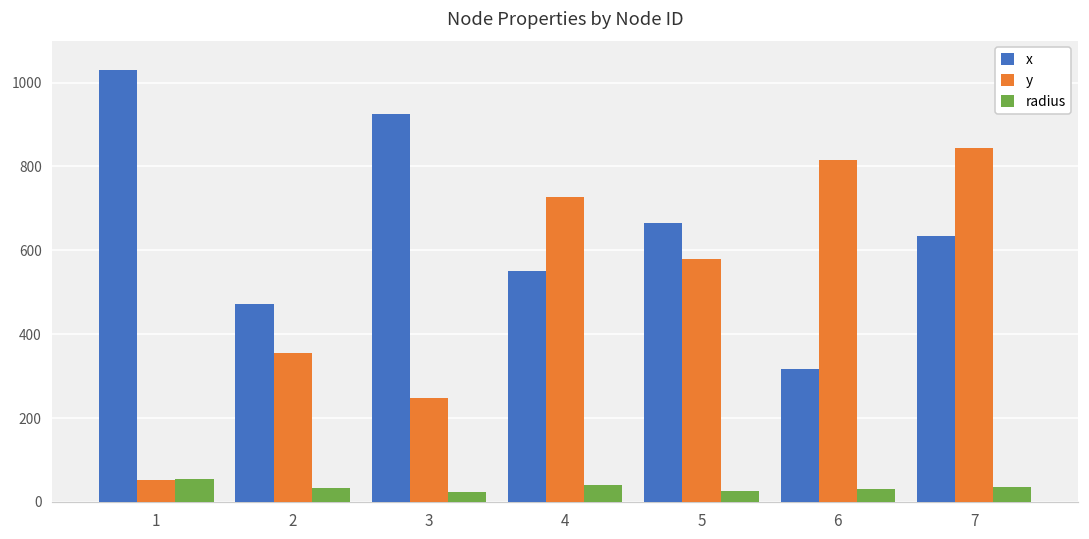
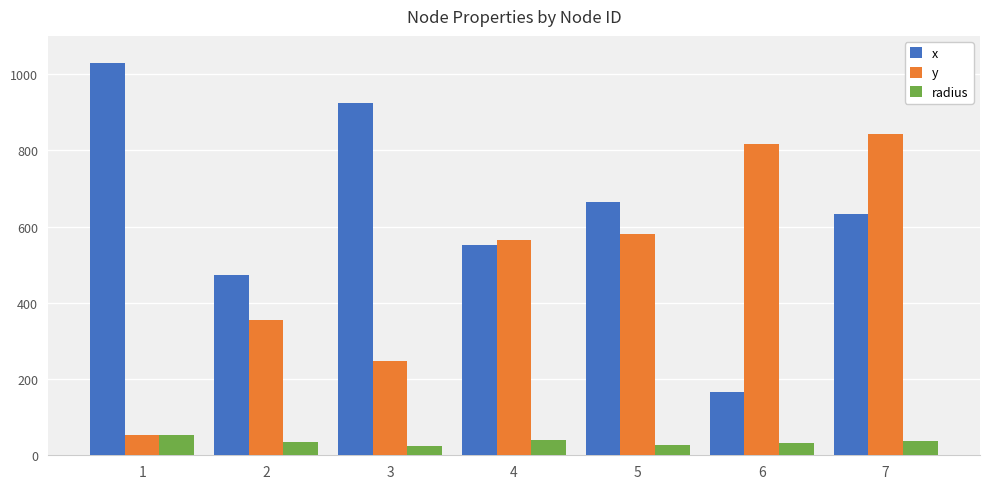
y, 4: 730 -> 560
x, 6: 320 -> 170
